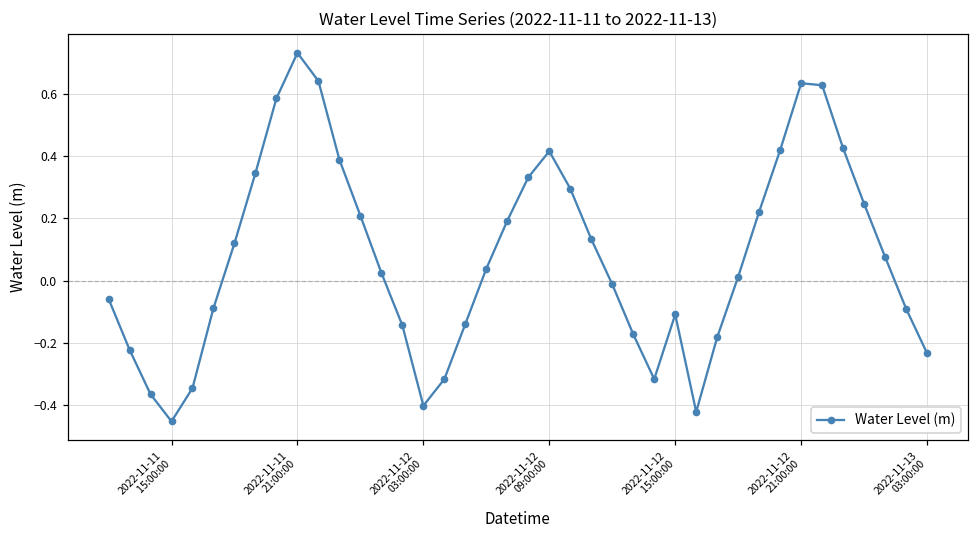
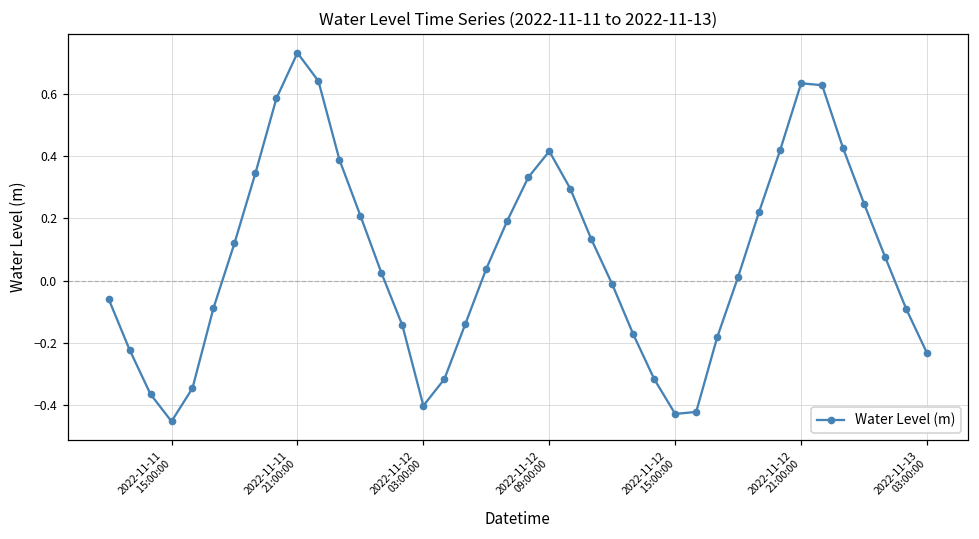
2022-11-12 15:00:00: -0.11 -> -0.43
